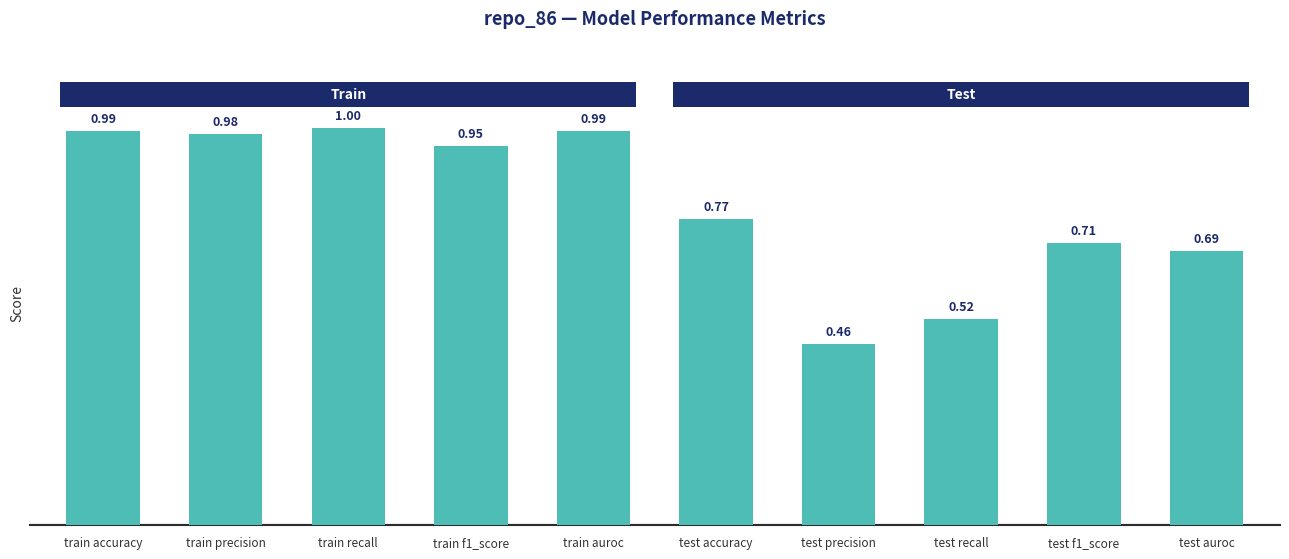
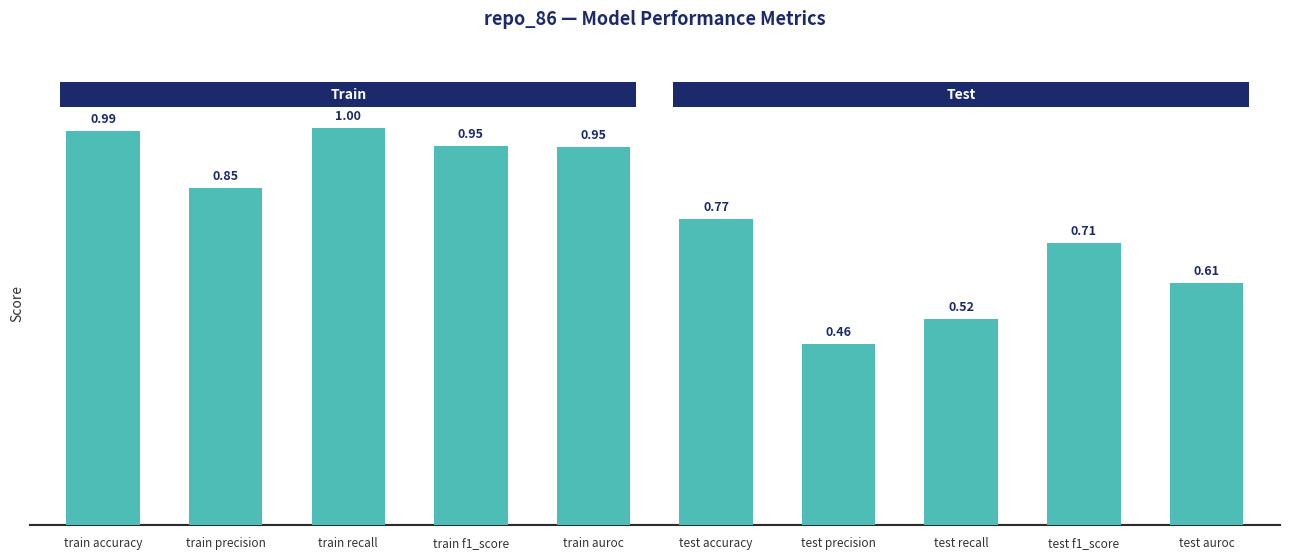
train precision: 0.98 -> 0.85
train auroc: 0.99 -> 0.95
test auroc: 0.69 -> 0.61
